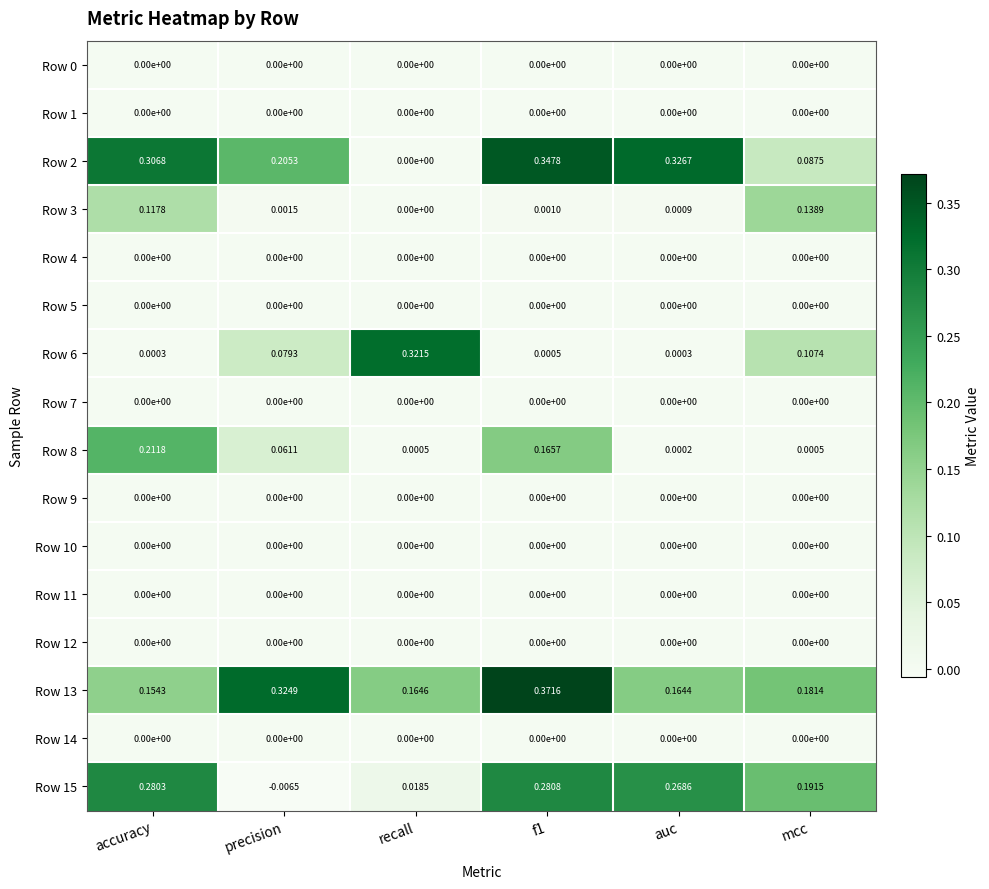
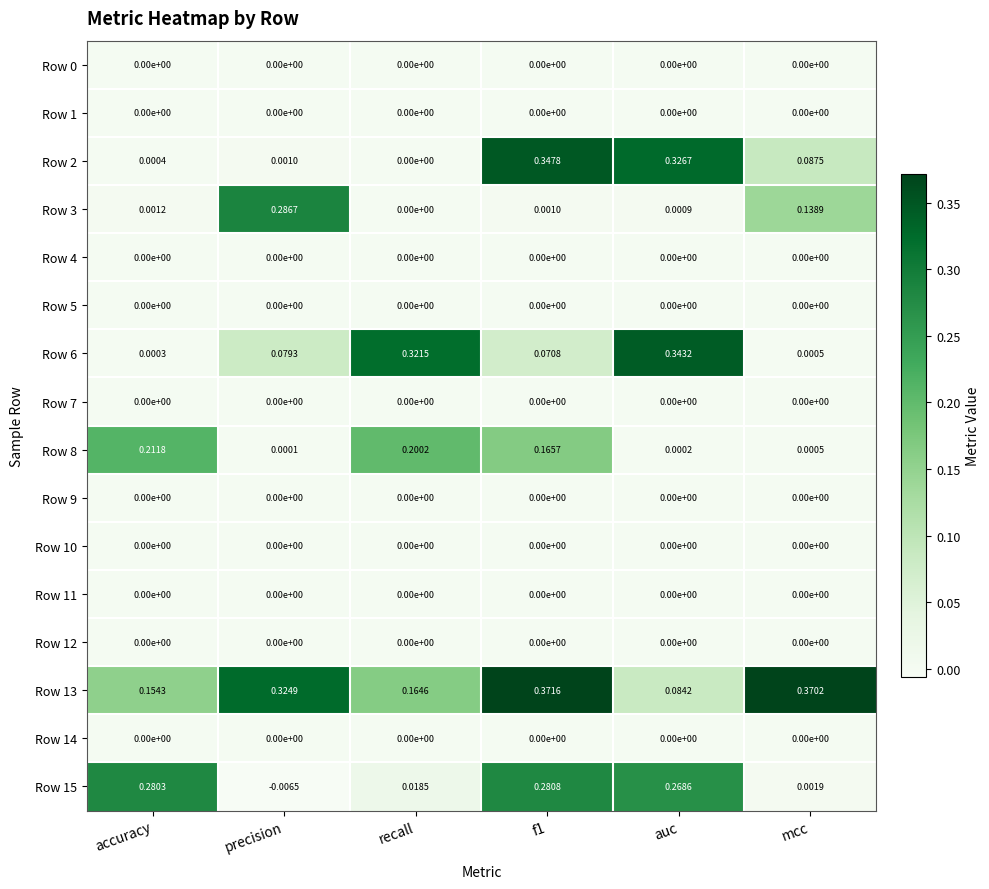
Row 2, accuracy: 0.3068 -> 0.0004
Row 2, precision: 0.2053 -> 0.0010
Row 3, accuracy: 0.1178 -> 0.0012
Row 3, precision: 0.0015 -> 0.2867
Row 6, f1: 0.0005 -> 0.0708
Row 6, auc: 0.0003 -> 0.3432
Row 6, mcc: 0.1074 -> 0.0005
Row 8, precision: 0.0611 -> 0.0001
Row 8, recall: 0.0005 -> 0.2002
Row 13, auc: 0.1644 -> 0.0842
Row 13, mcc: 0.1814 -> 0.3702
Row 15, mcc: 0.1915 -> 0.0019
